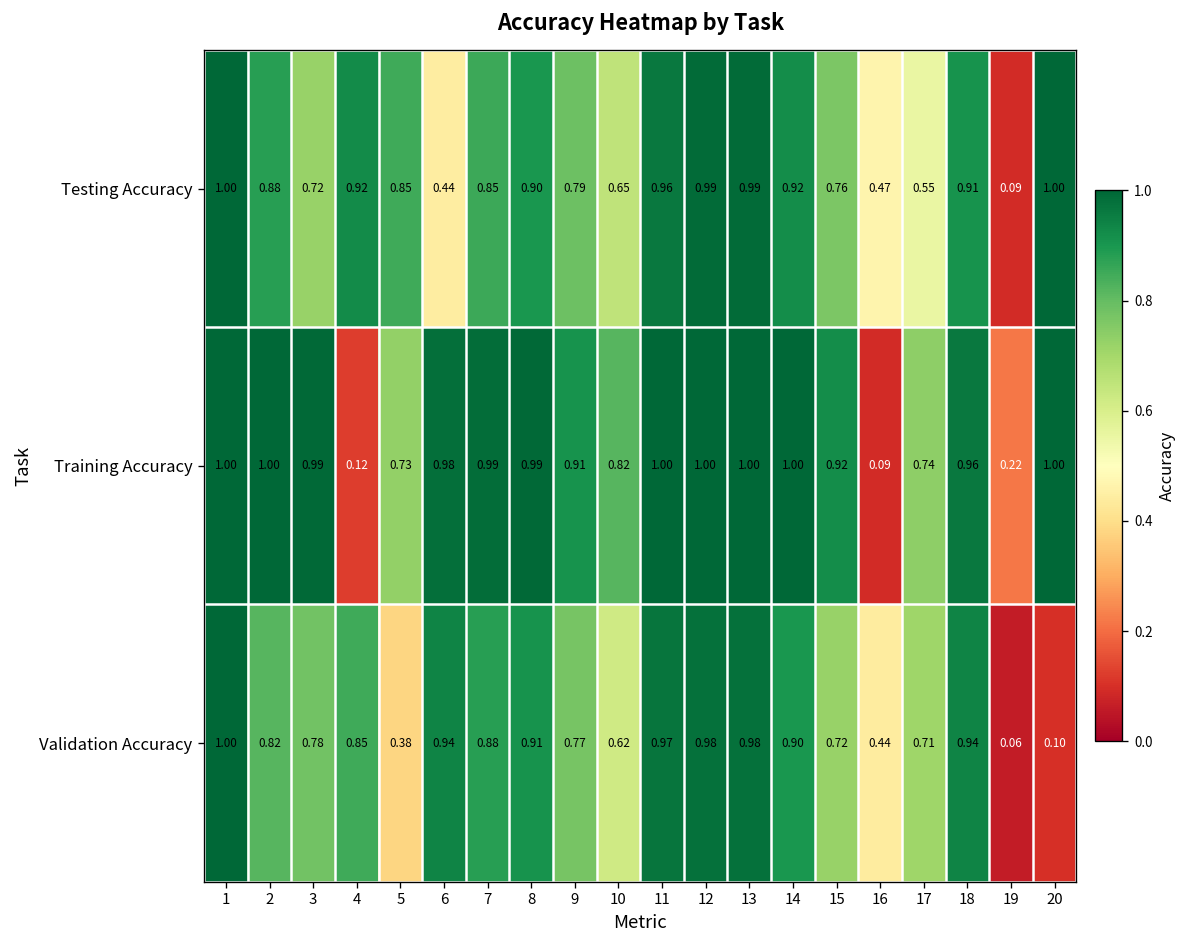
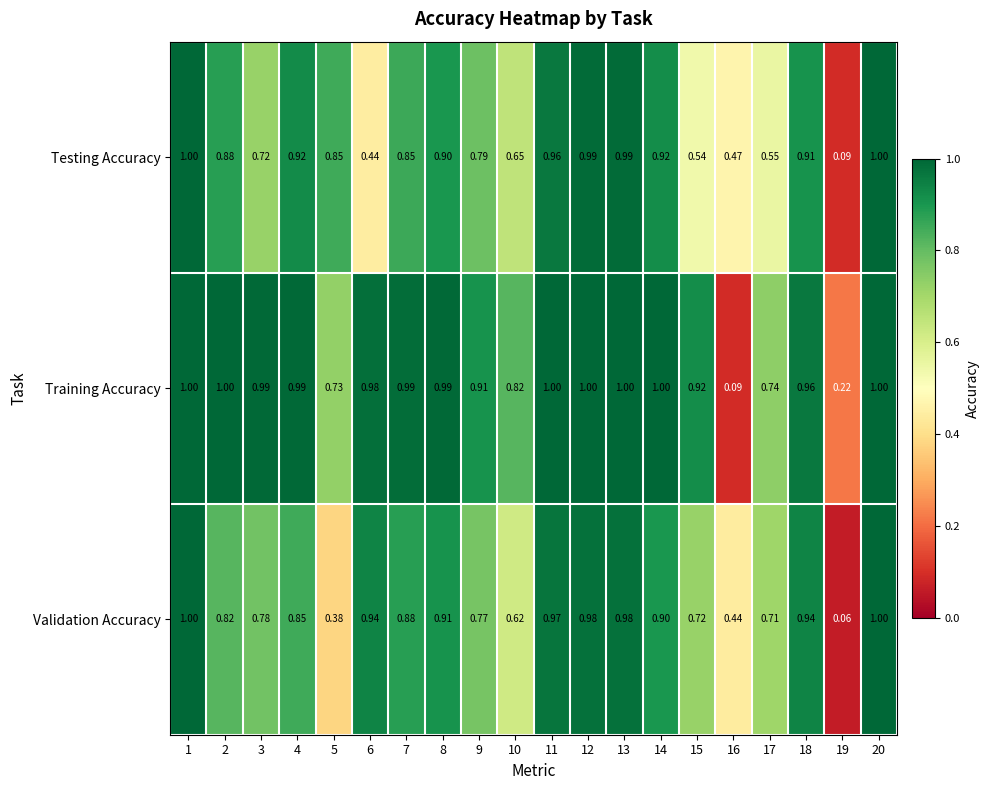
Testing Accuracy, 15: 0.76 -> 0.54
Training Accuracy, 4: 0.12 -> 0.99
Validation Accuracy, 20: 0.10 -> 1.00
